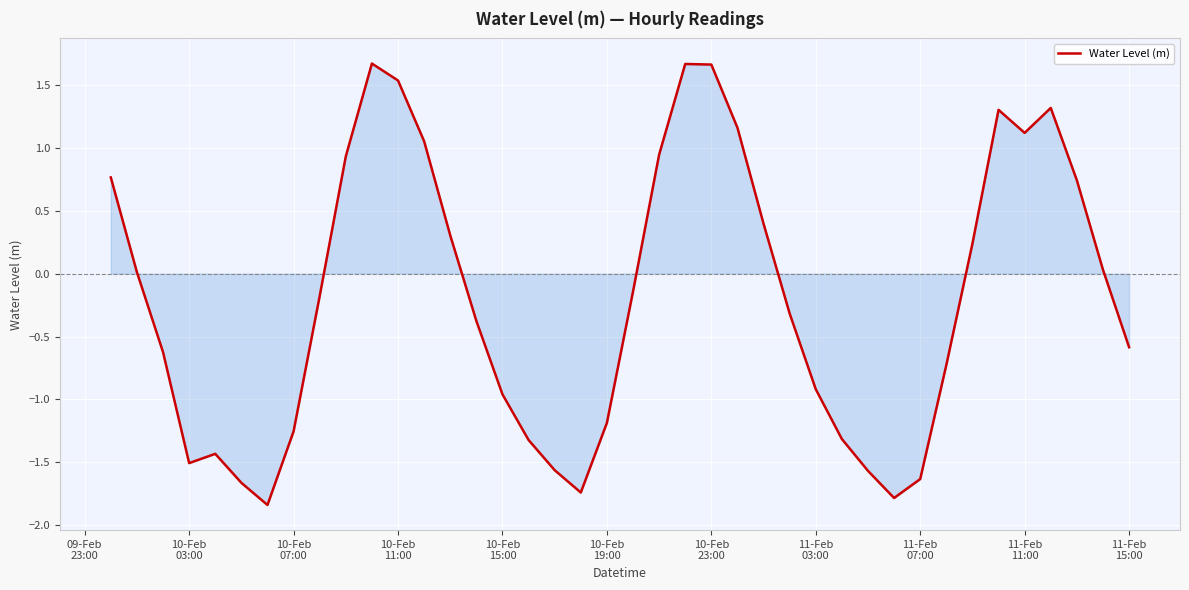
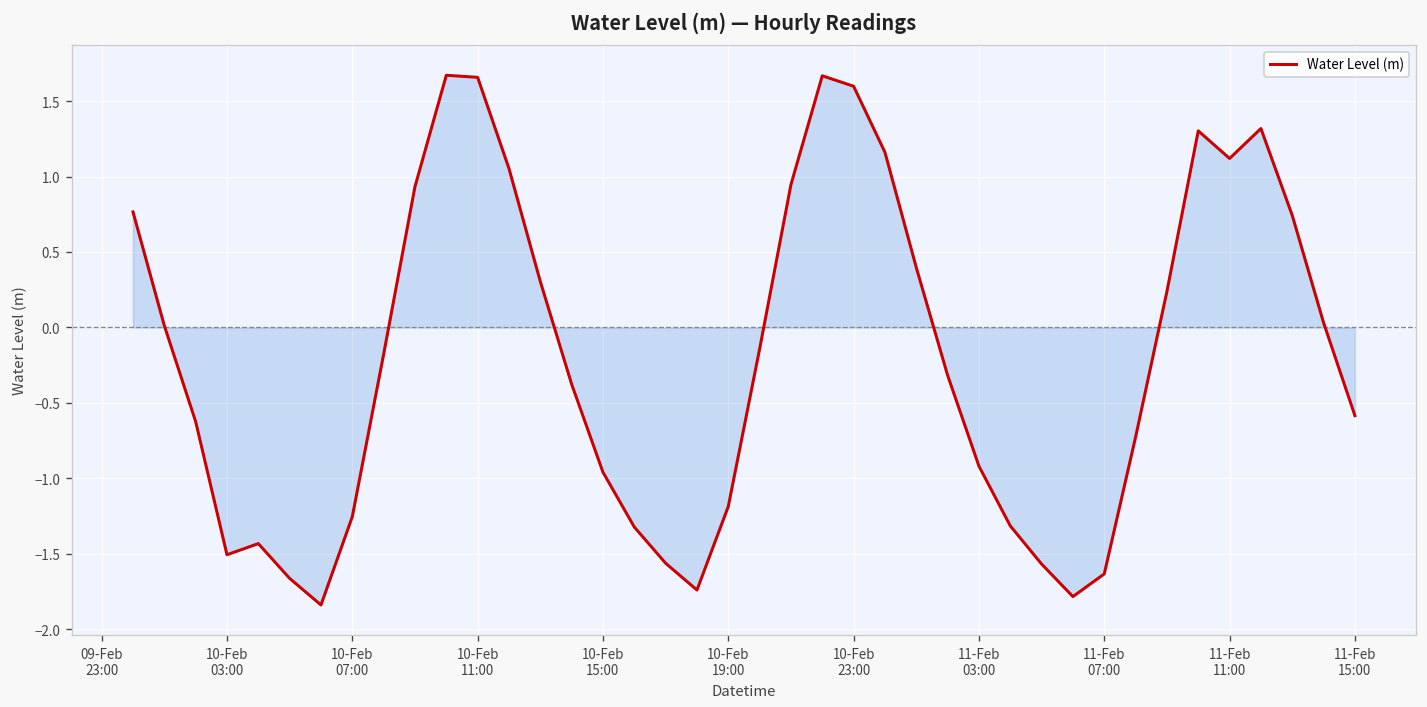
Water Level (m), 10-Feb 11:00: 1.54 -> 1.66
Water Level (m), 10-Feb 23:00: 1.66 -> 1.60
